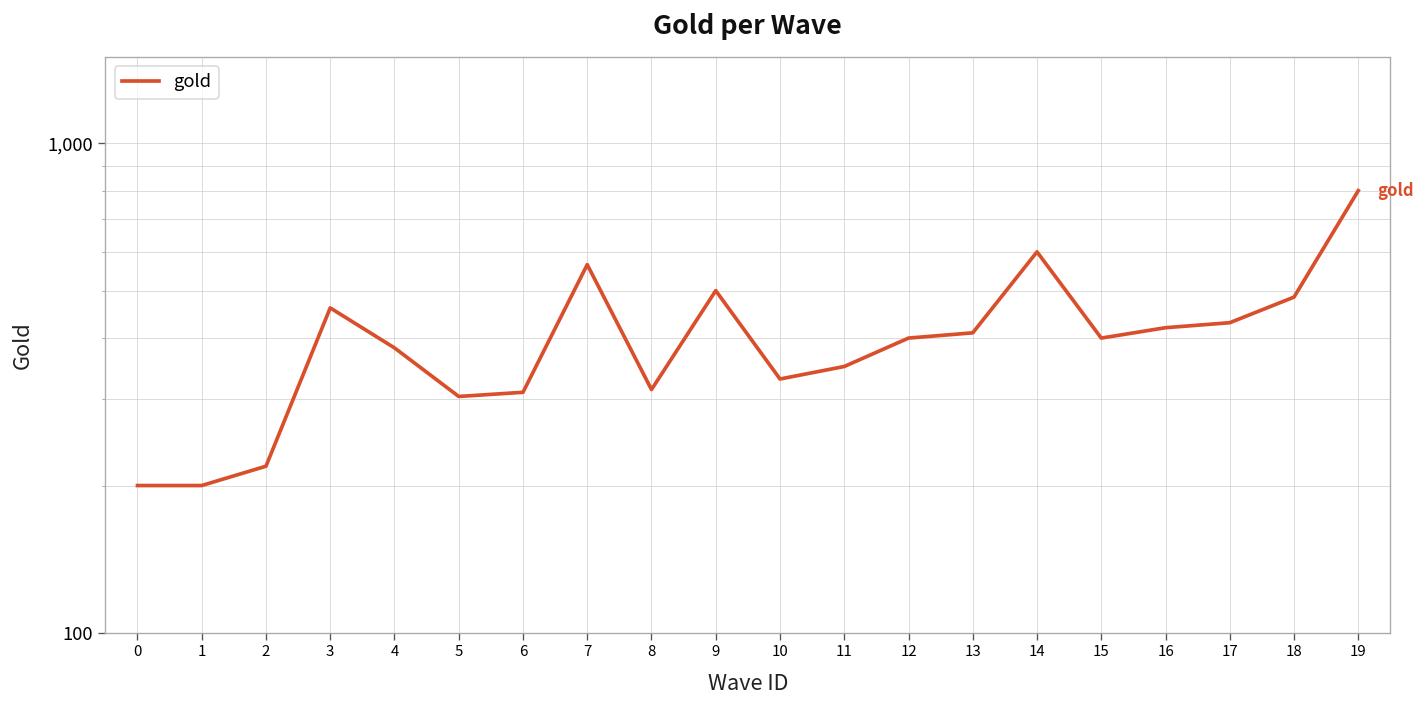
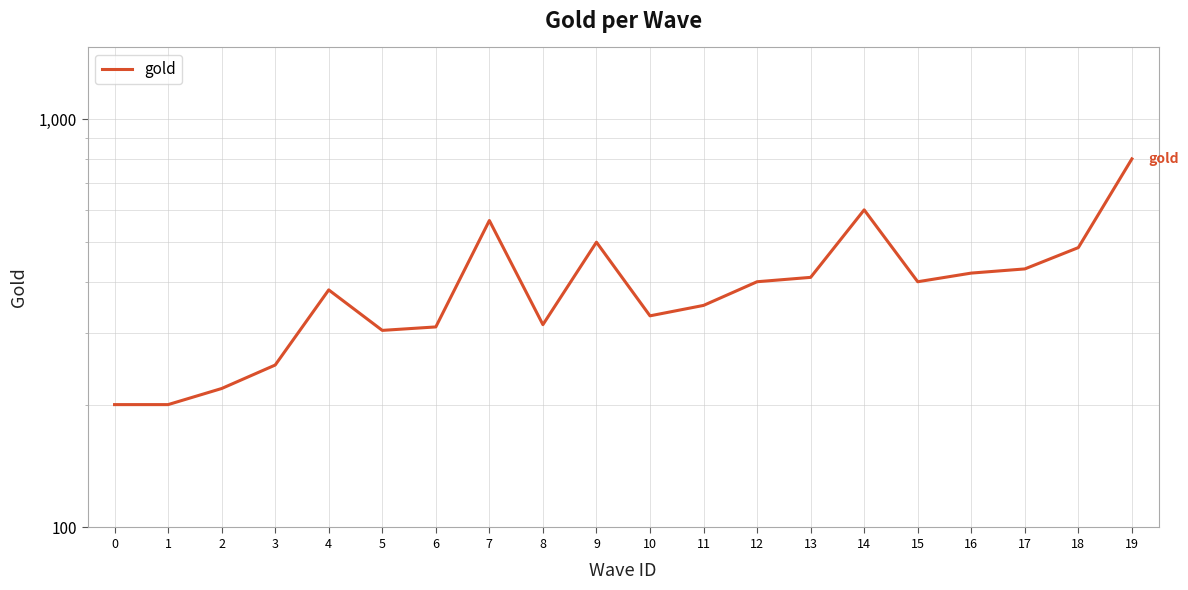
3: 460 -> 250
